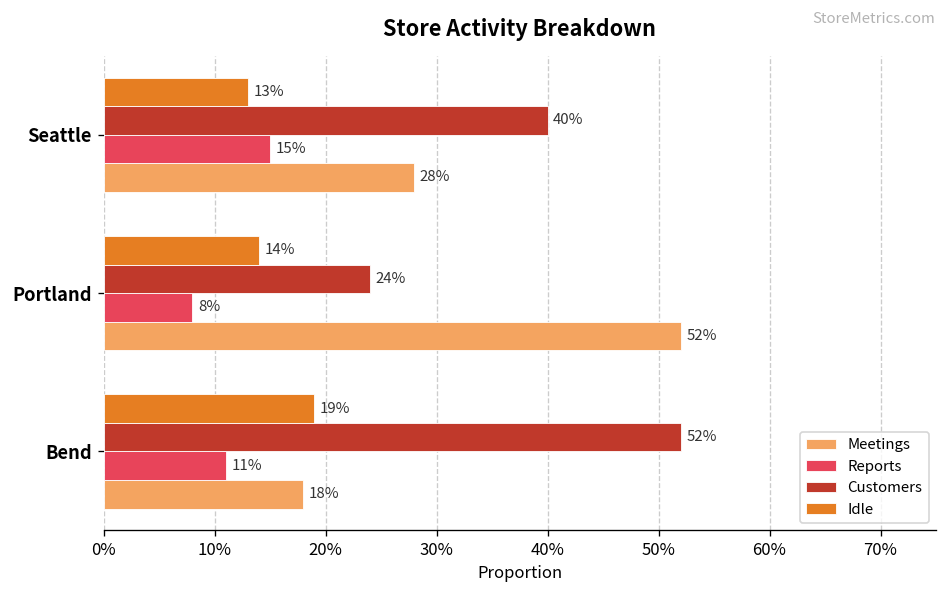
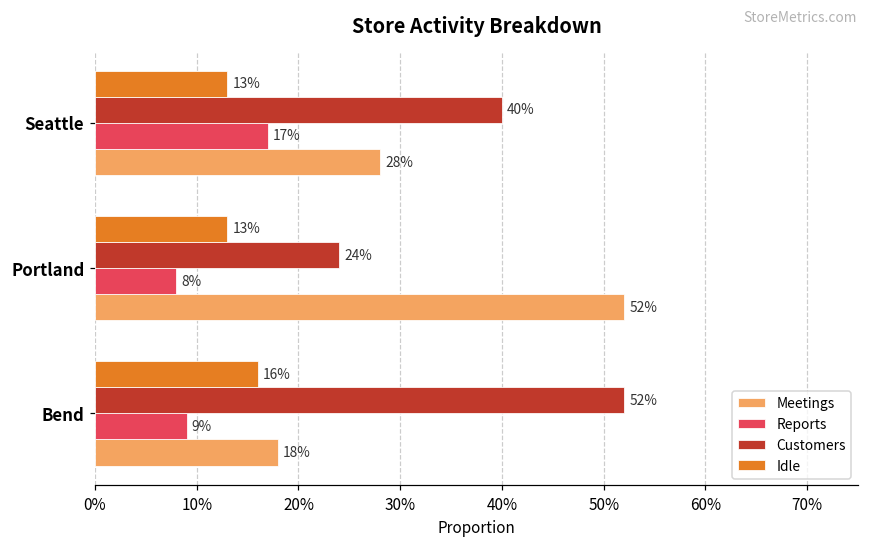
Reports, Seattle: 15% -> 17%
Idle, Portland: 14% -> 13%
Idle, Bend: 19% -> 16%
Reports, Bend: 11% -> 9%
